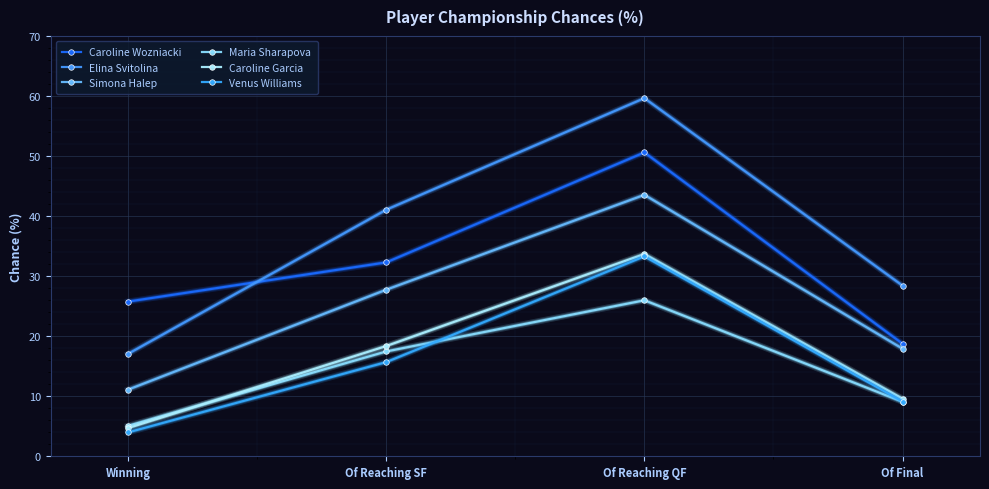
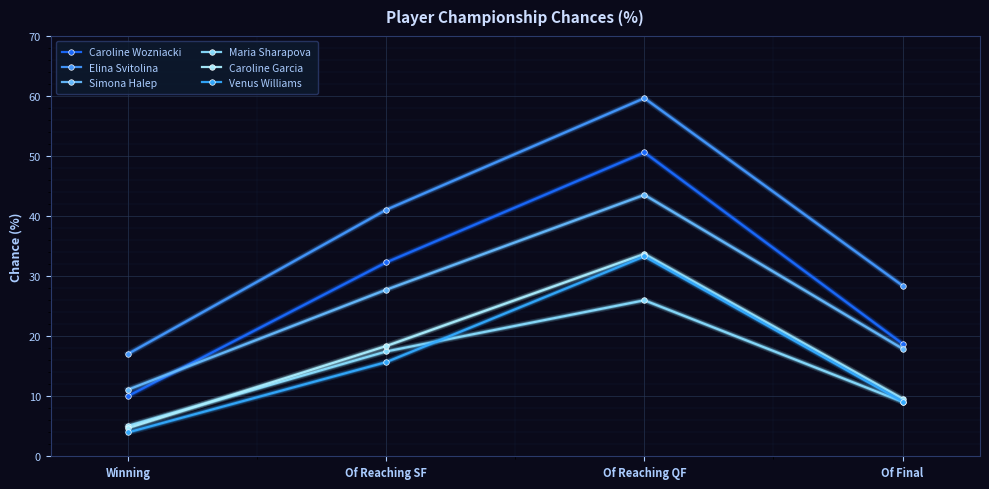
Caroline Wozniacki, Winning: 26 -> 10
